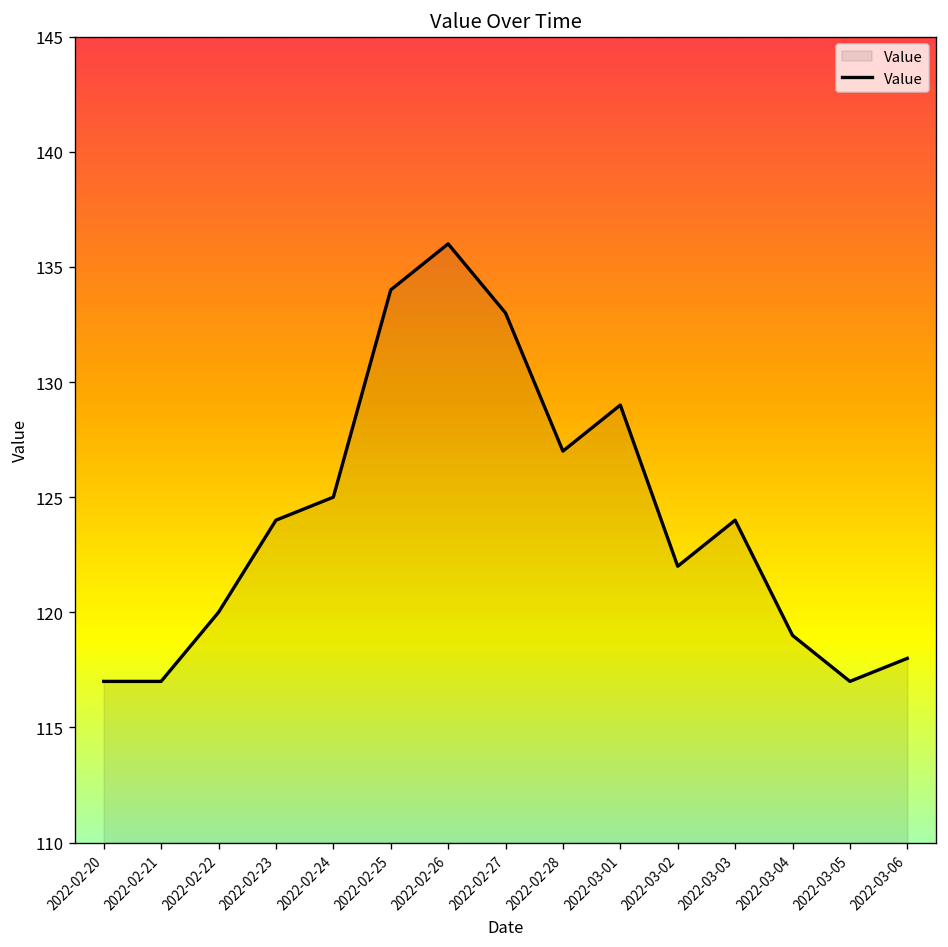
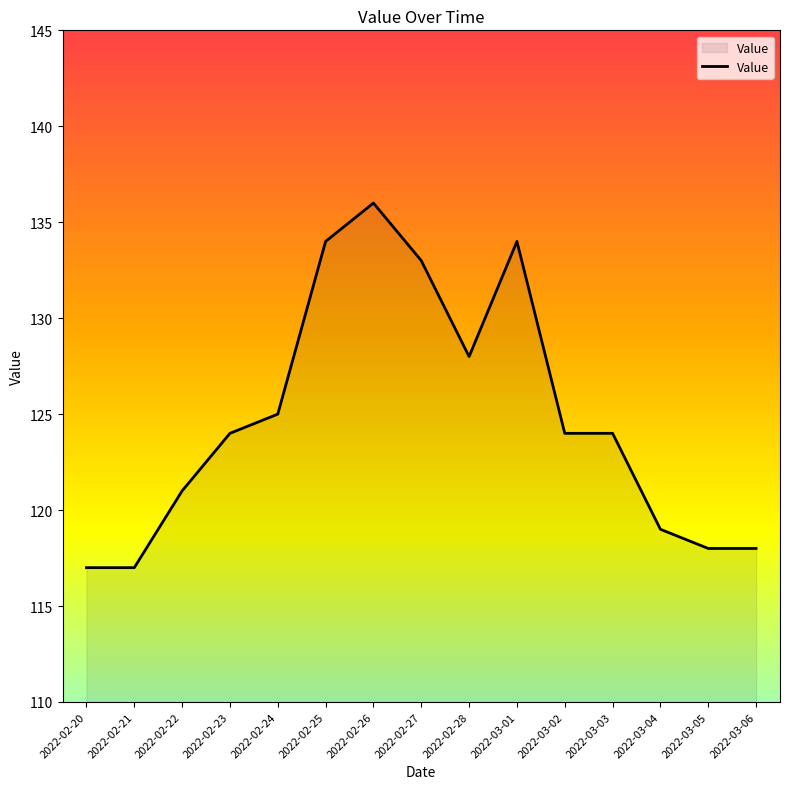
2022-02-22: 120 -> 121
2022-02-28: 127 -> 128
2022-03-01: 129 -> 134
2022-03-02: 122 -> 124
2022-03-05: 117 -> 118
